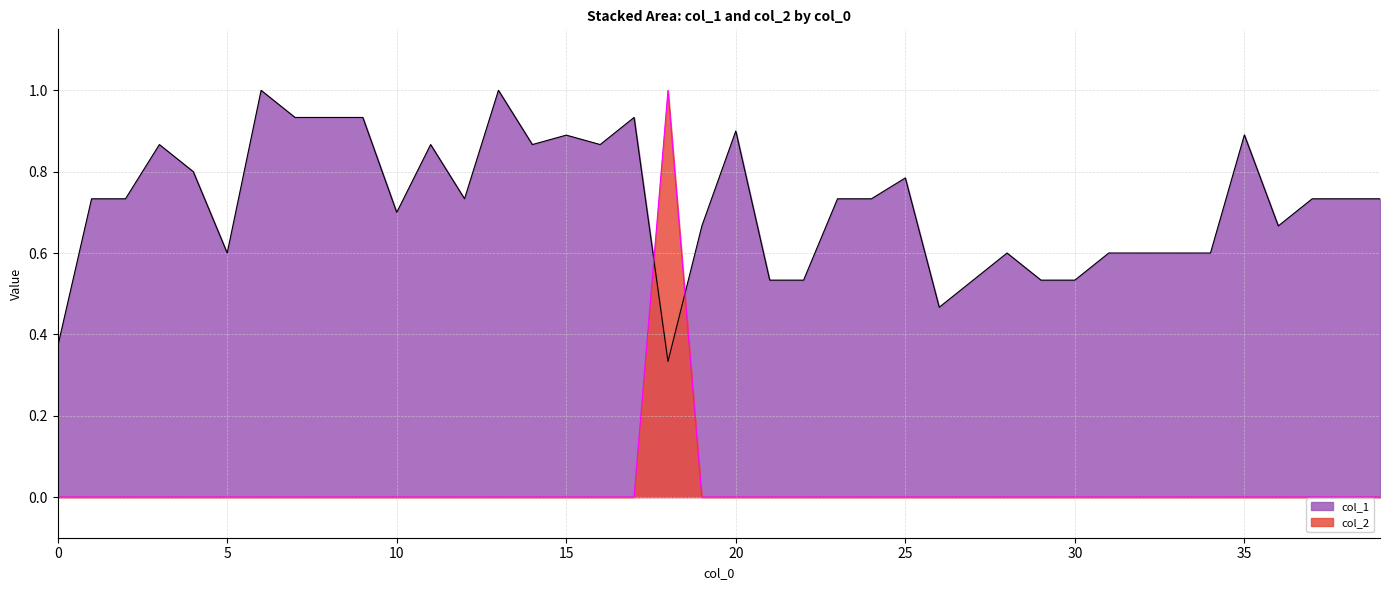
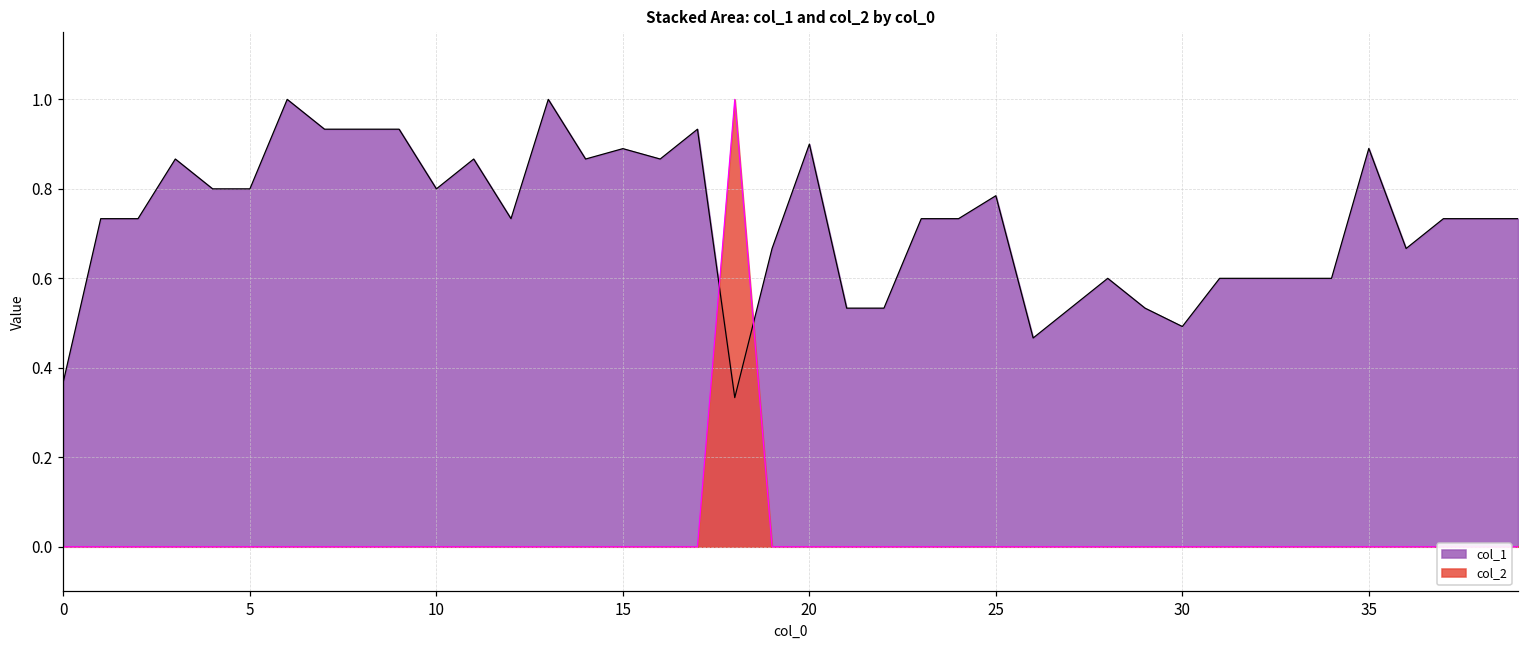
col_1, 5: 0.6 -> 0.8
col_1, 10: 0.7 -> 0.8
col_1, 30: 0.53 -> 0.49
